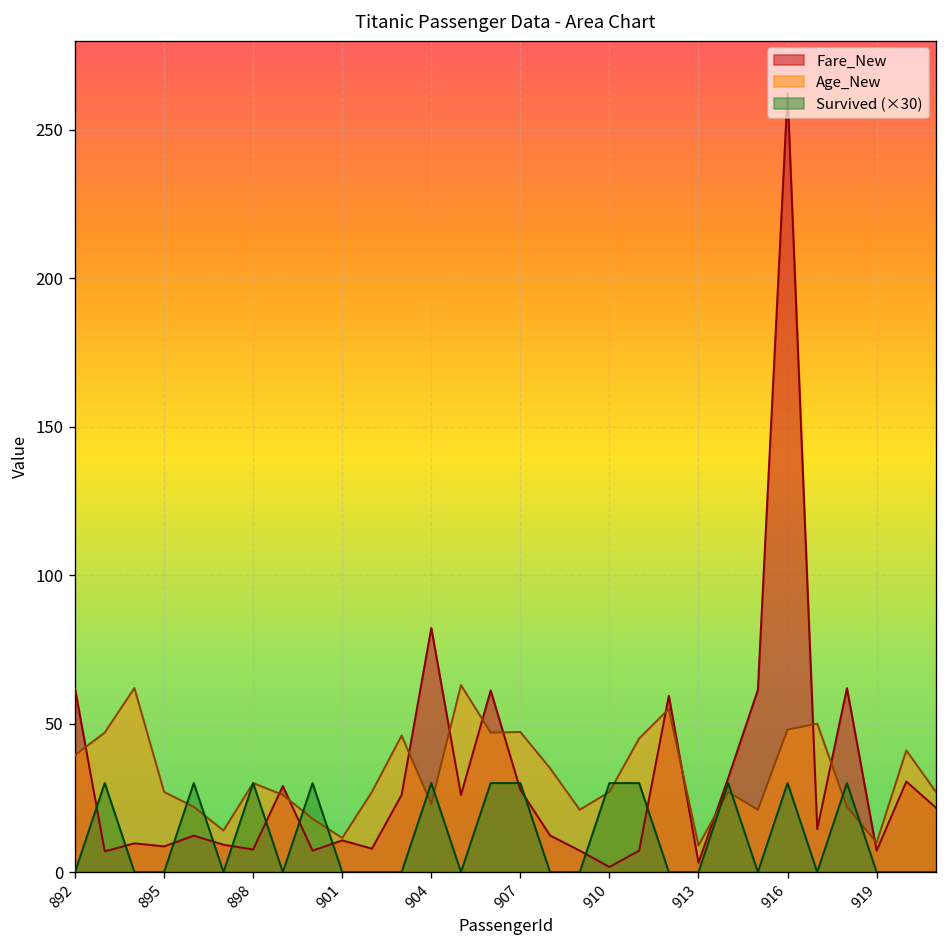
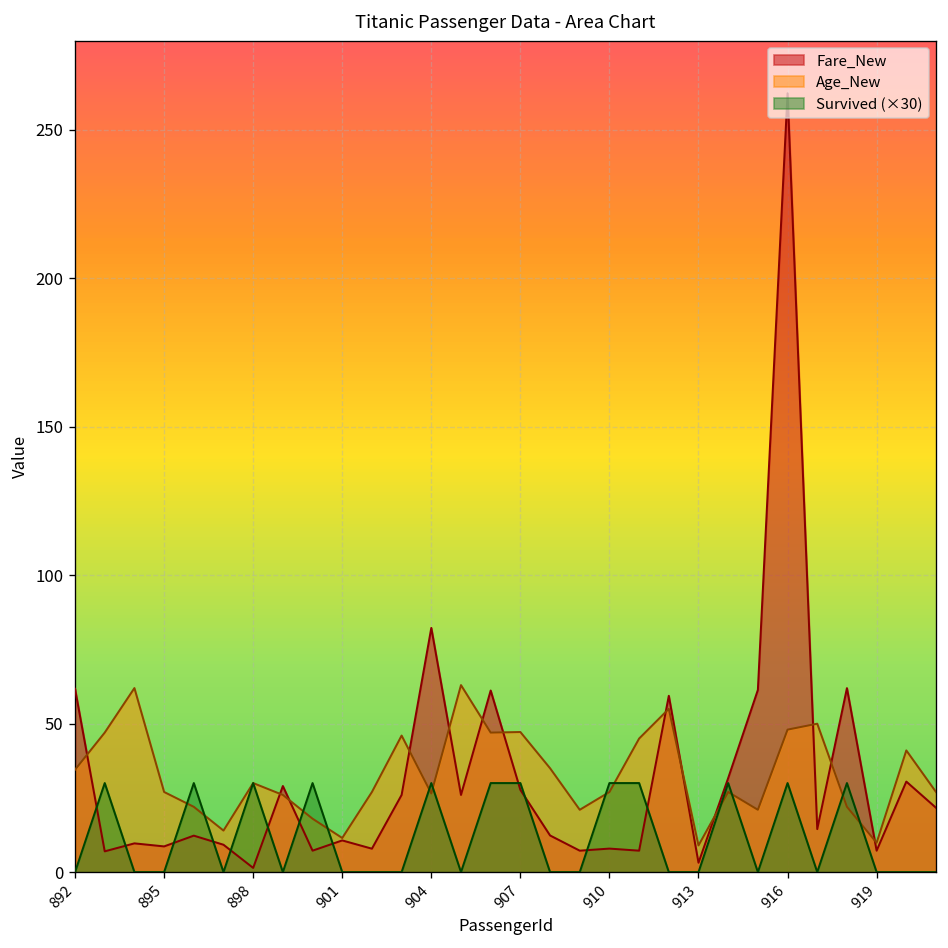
Age_New, 892: 39 -> 35
Fare_New, 898: 8 -> 1
Age_New, 904: 23 -> 27
Fare_New, 910: 2 -> 8
